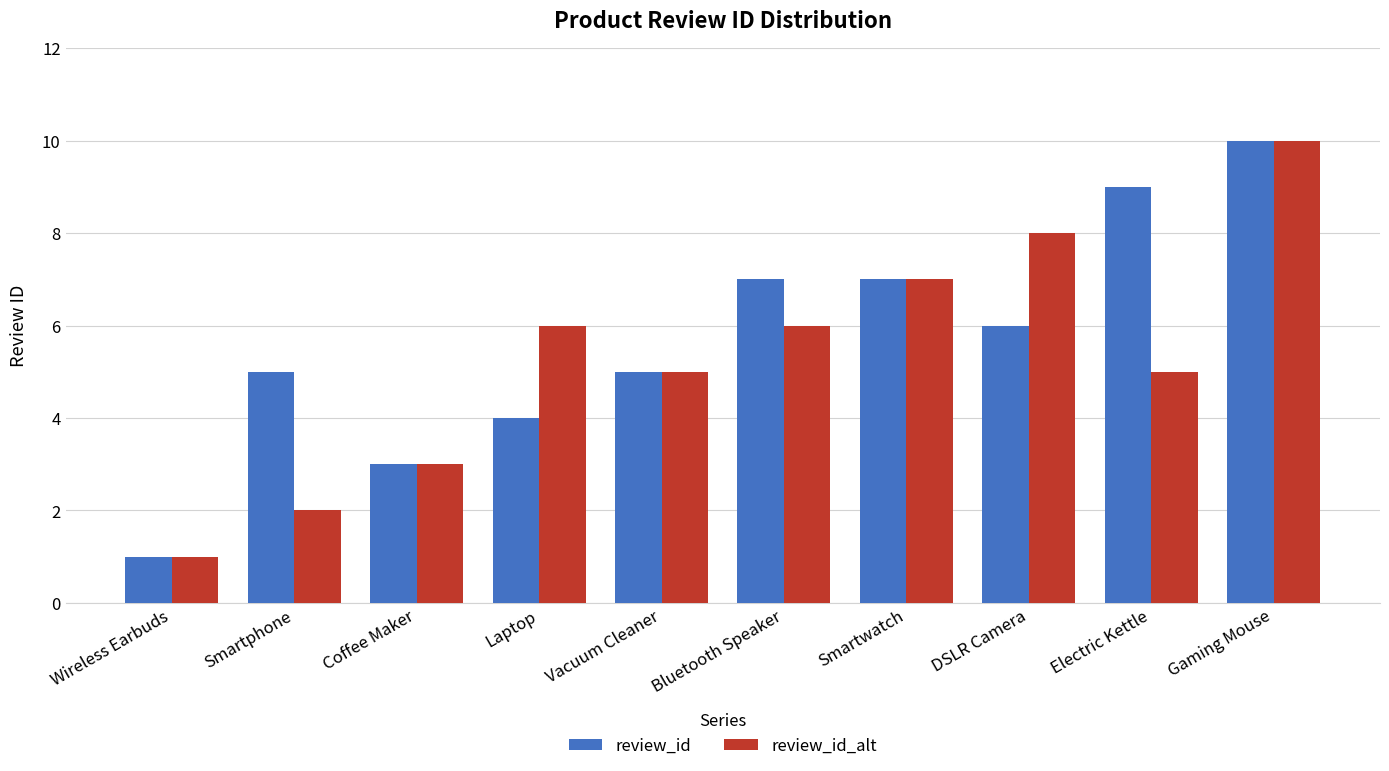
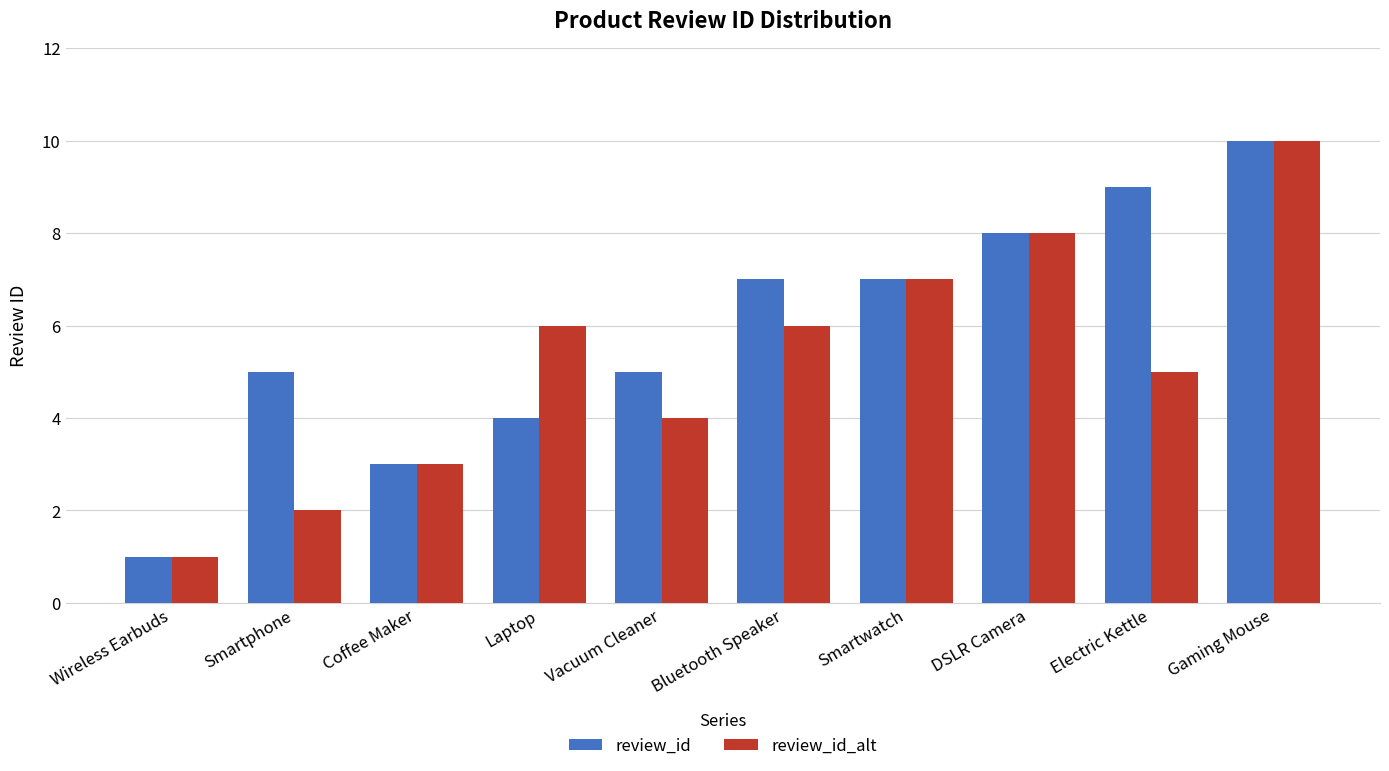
review_id_alt, Vacuum Cleaner: 5 -> 4
review_id, DSLR Camera: 6 -> 8
